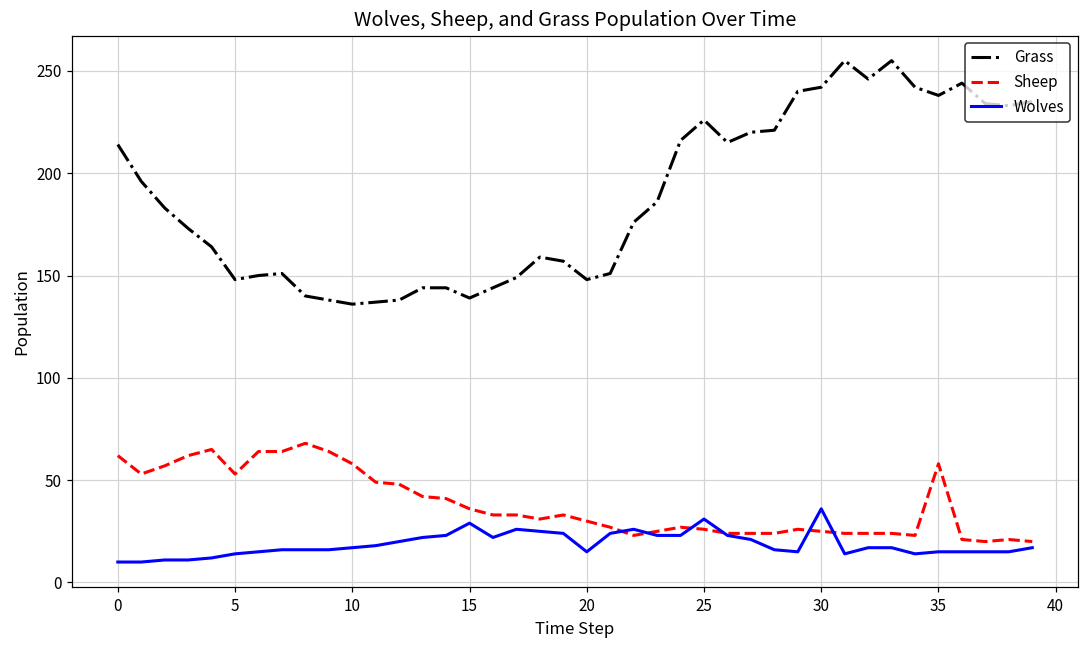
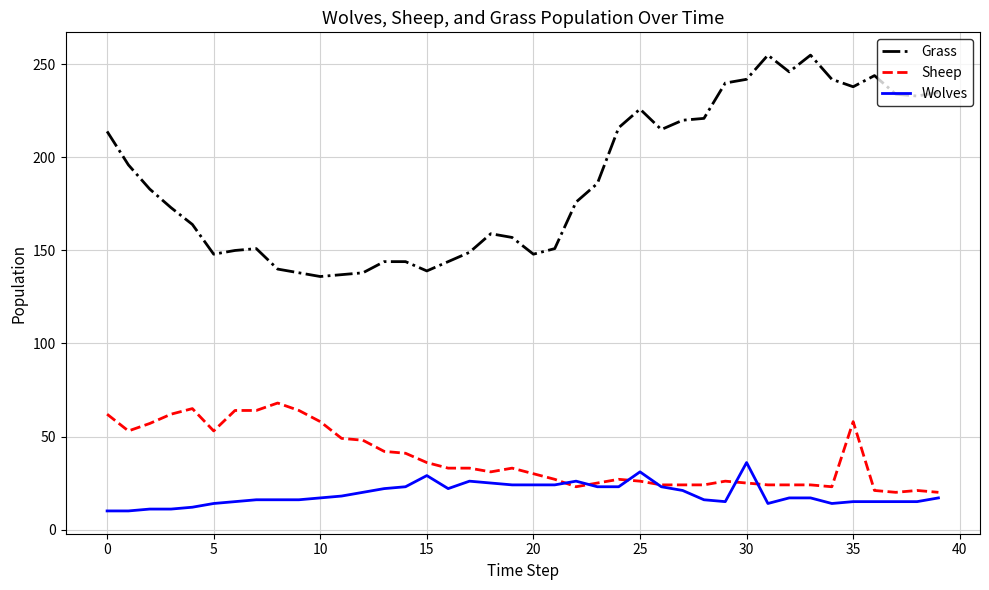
Wolves, 20: 15 -> 24
